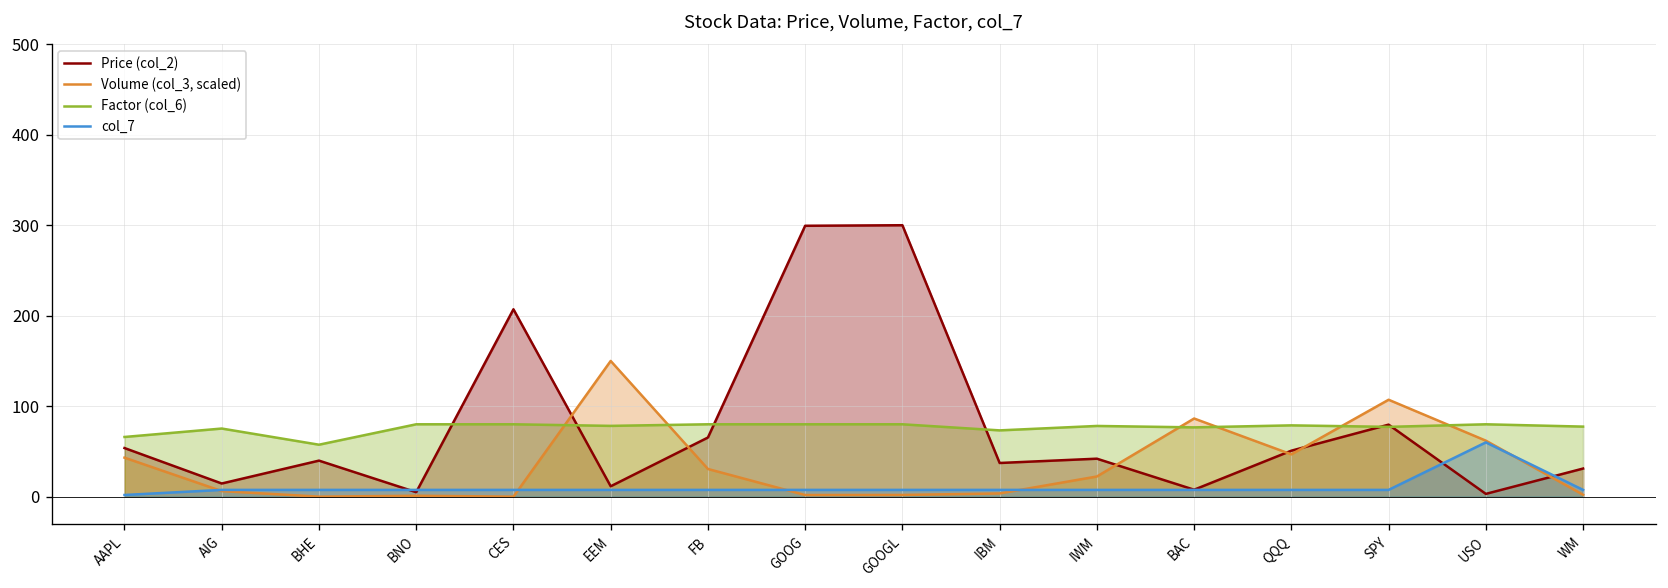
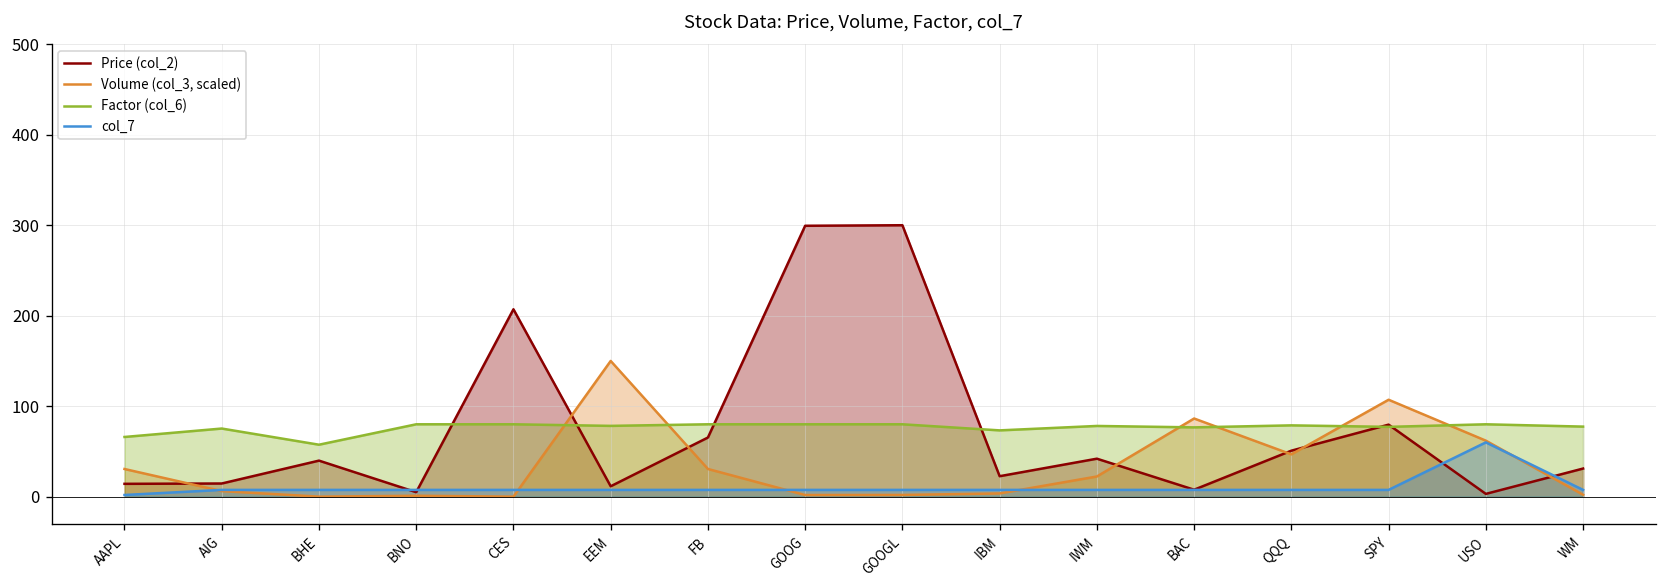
Price (col_2), AAPL: 50 -> 10
Volume (col_3, scaled), AAPL: 40 -> 30
Price (col_2), IBM: 40 -> 20
